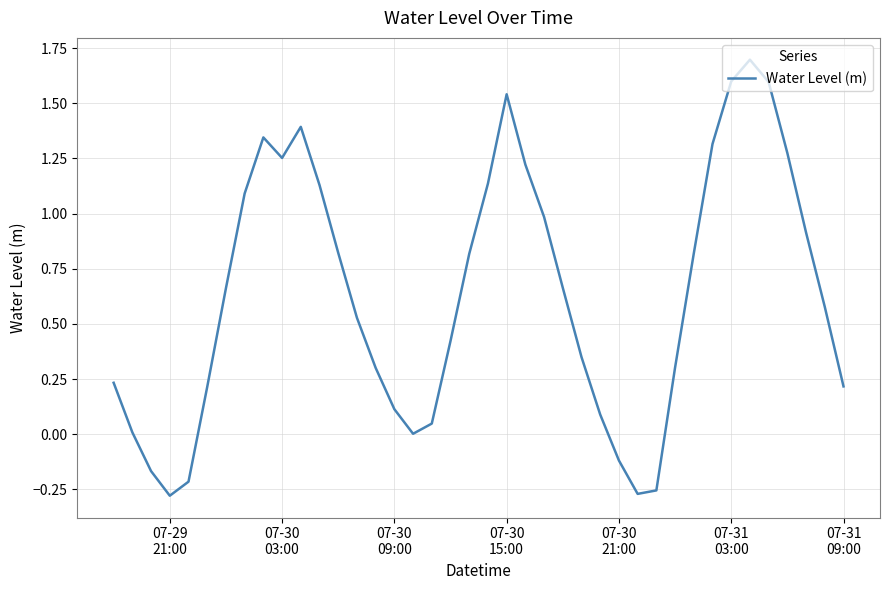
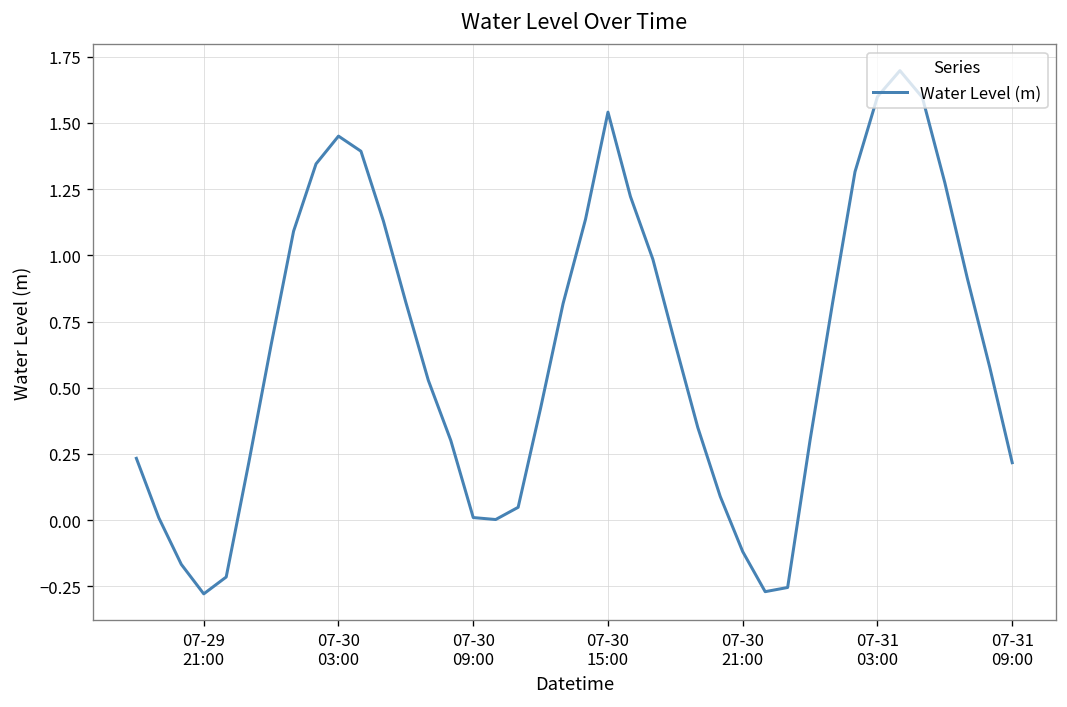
07-30 03:00: 1.25 -> 1.45
07-30 09:00: 0.11 -> 0.01
